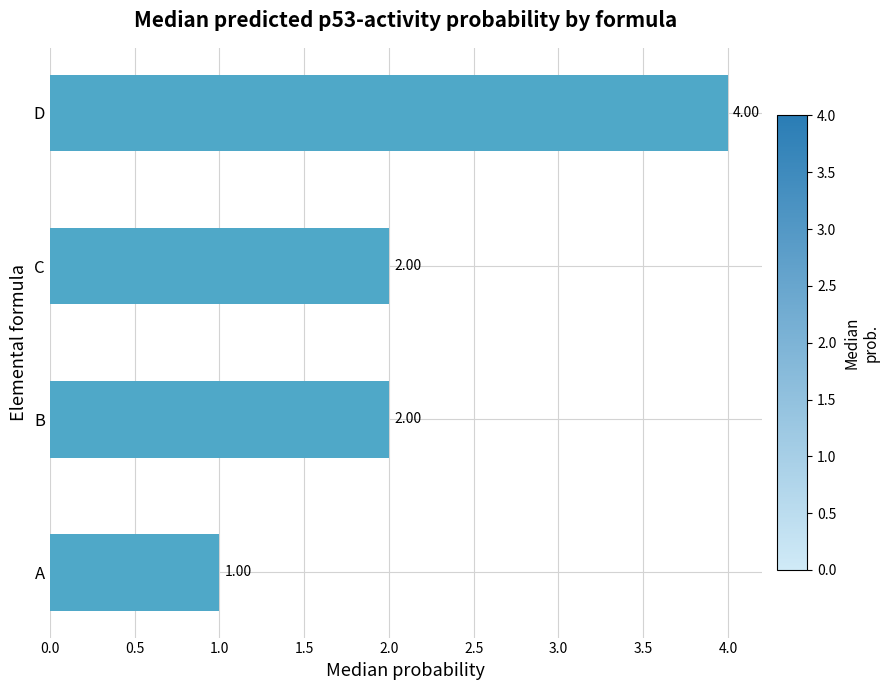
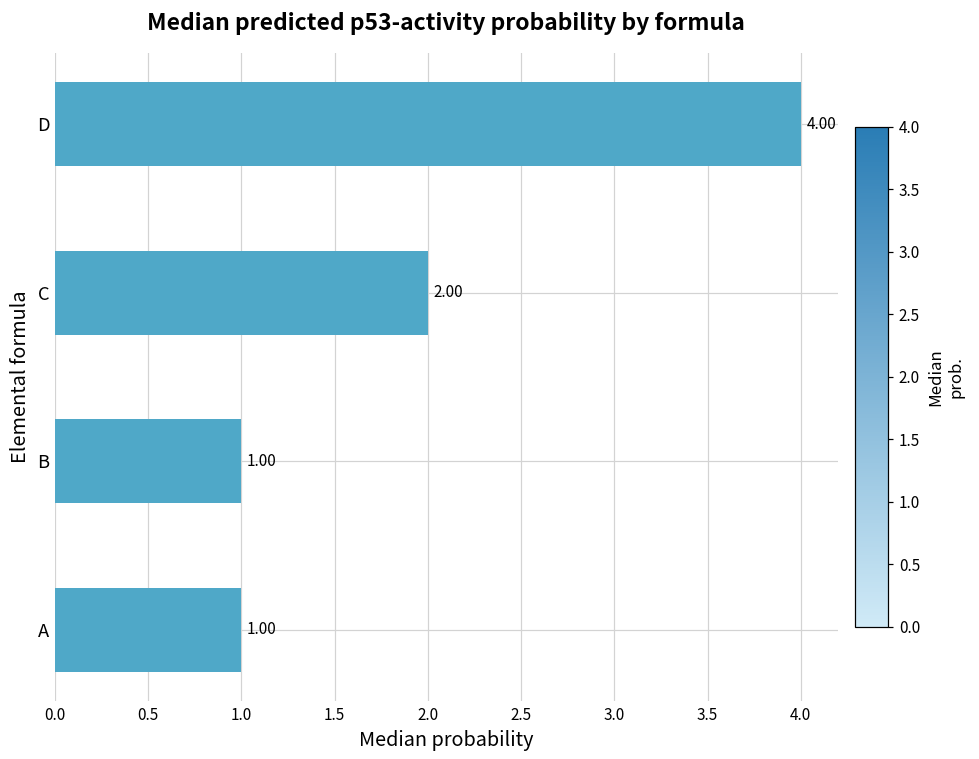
B: 2.00 -> 1.00
